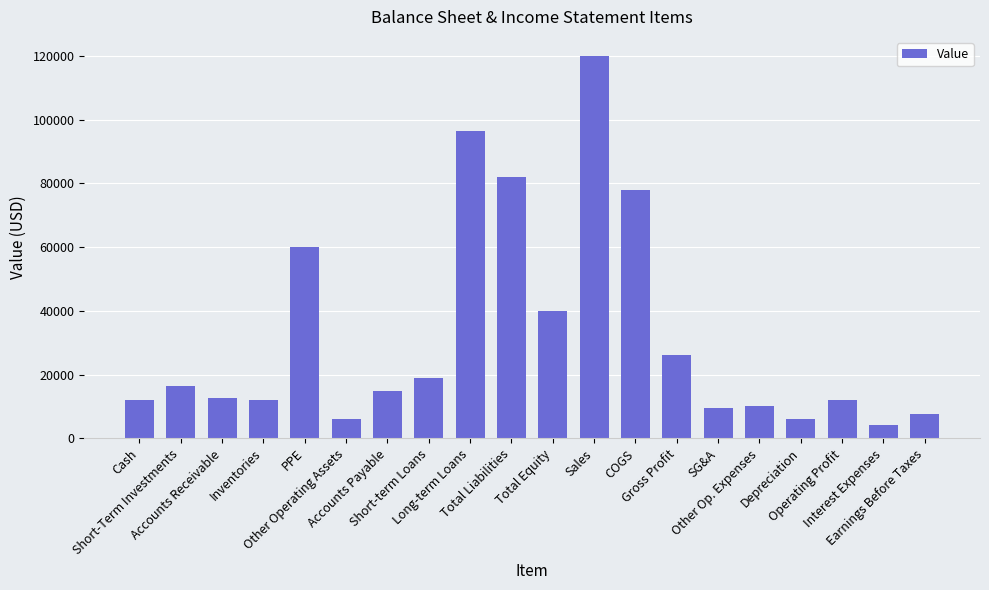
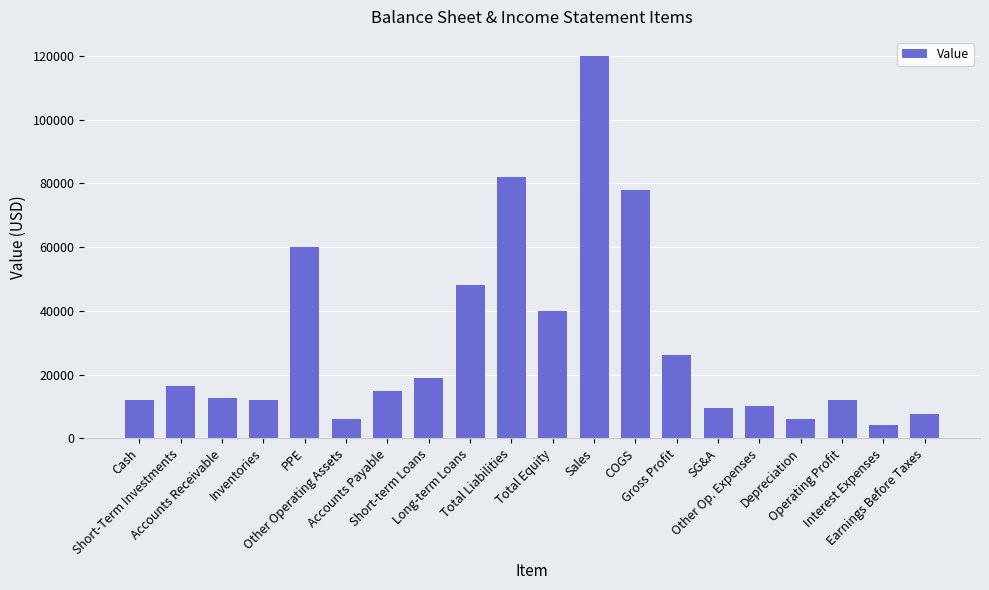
Long-term Loans: 97000 -> 48000
